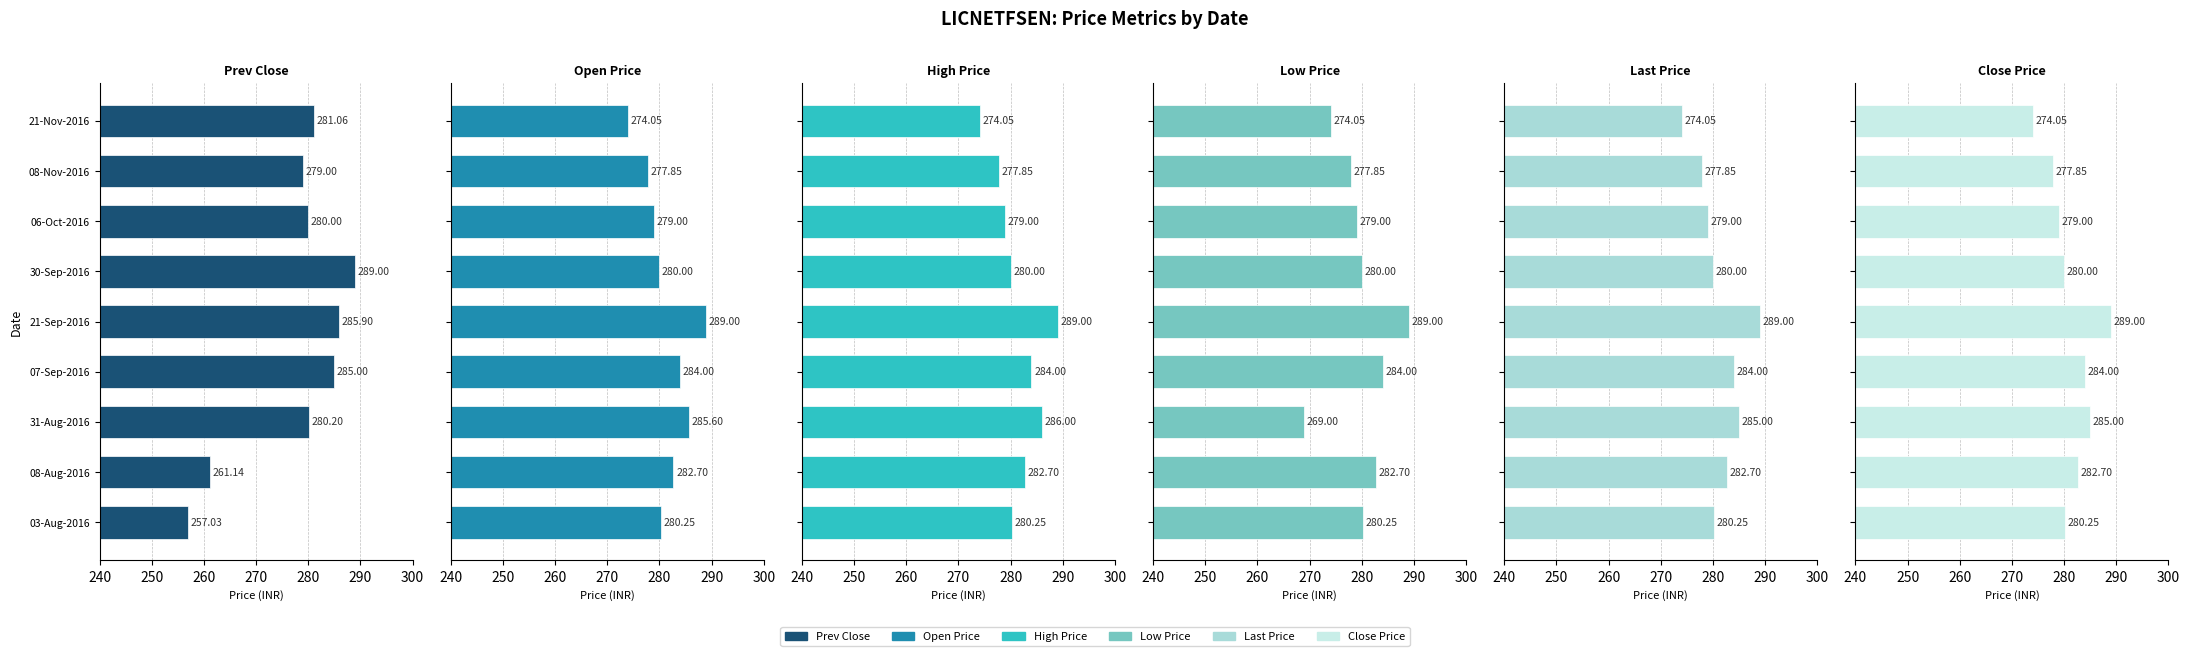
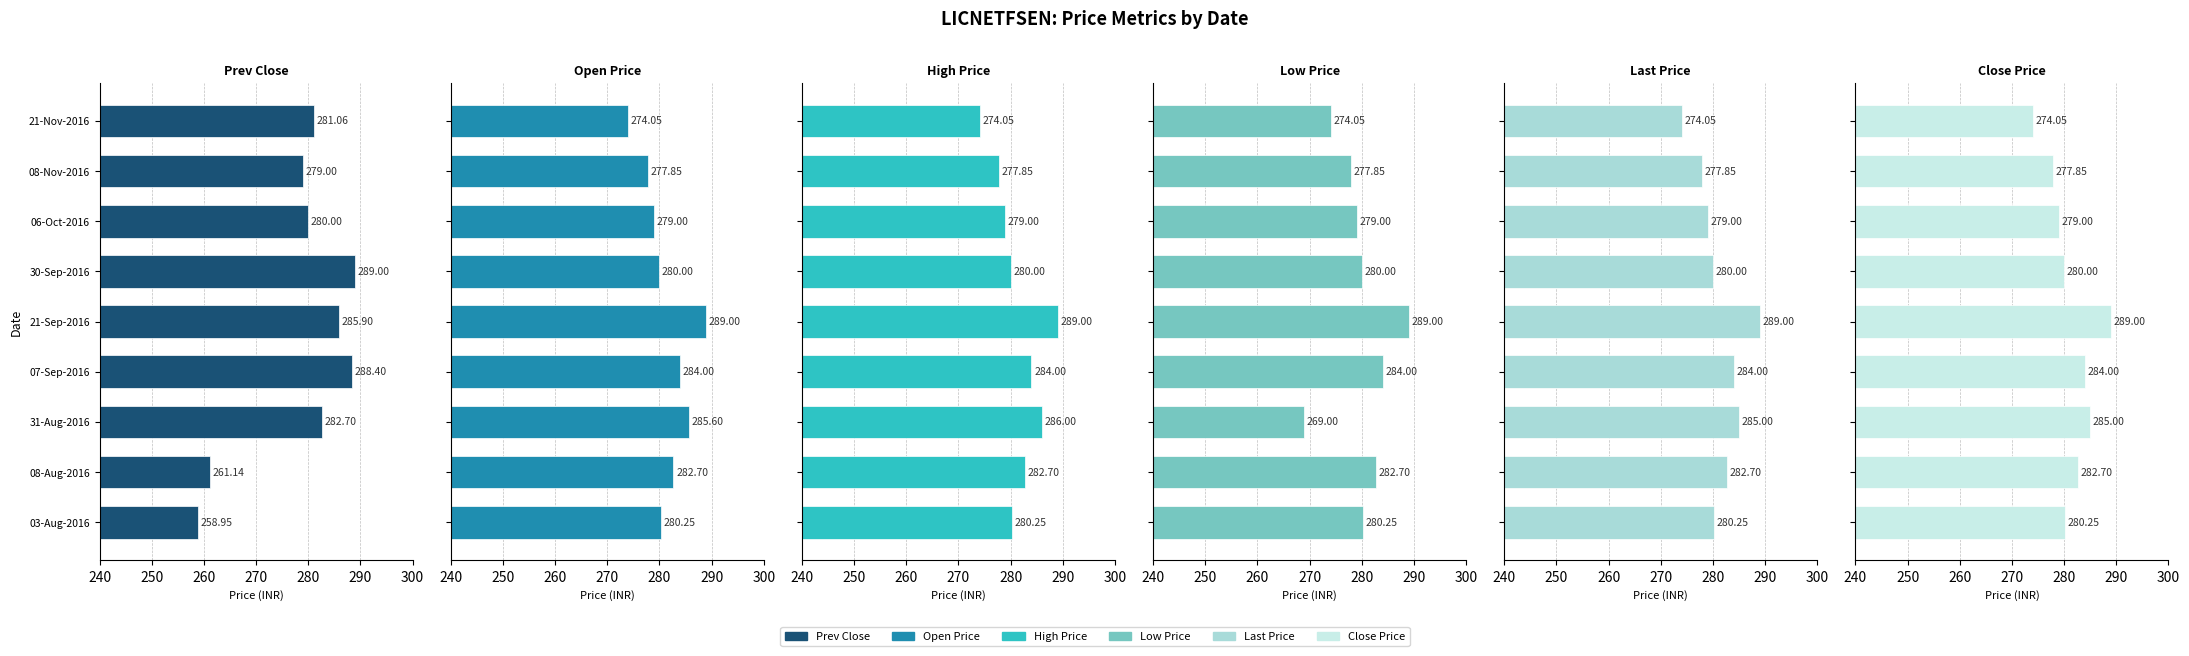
Prev Close, 07-Sep-2016: 285.00 -> 288.40
Prev Close, 31-Aug-2016: 280.20 -> 282.70
Prev Close, 03-Aug-2016: 257.03 -> 258.95
